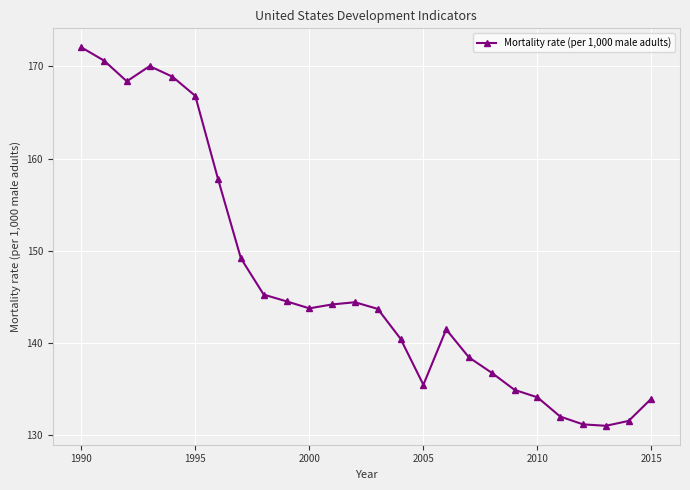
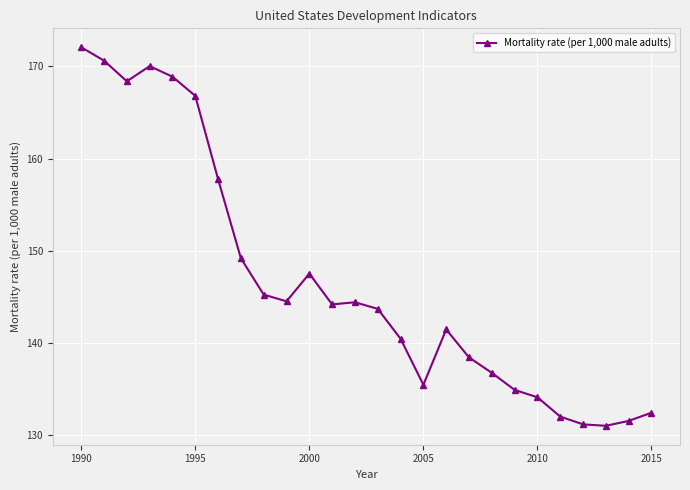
2000: 144 -> 148
2015: 134 -> 132
